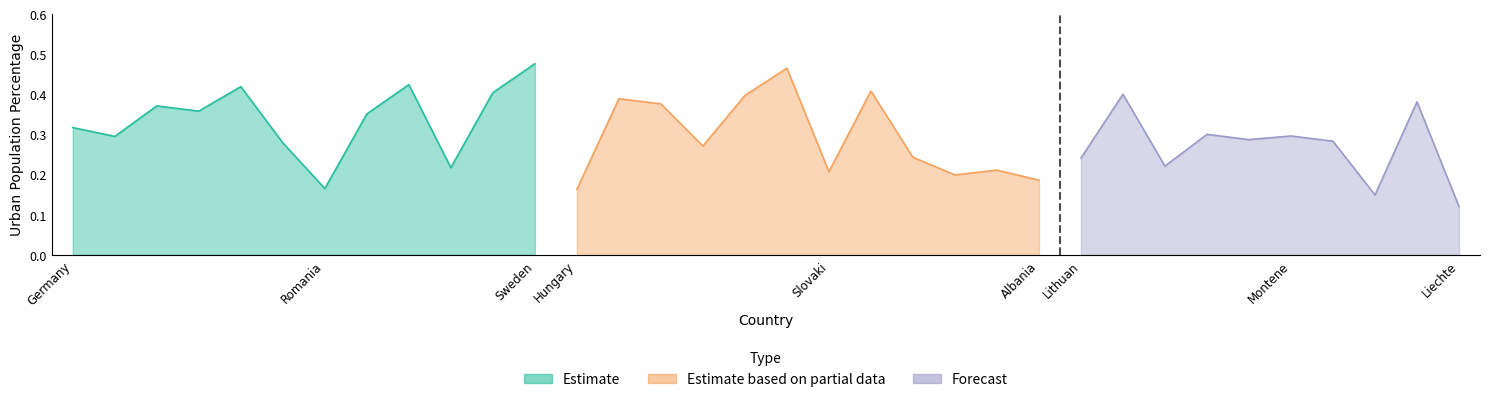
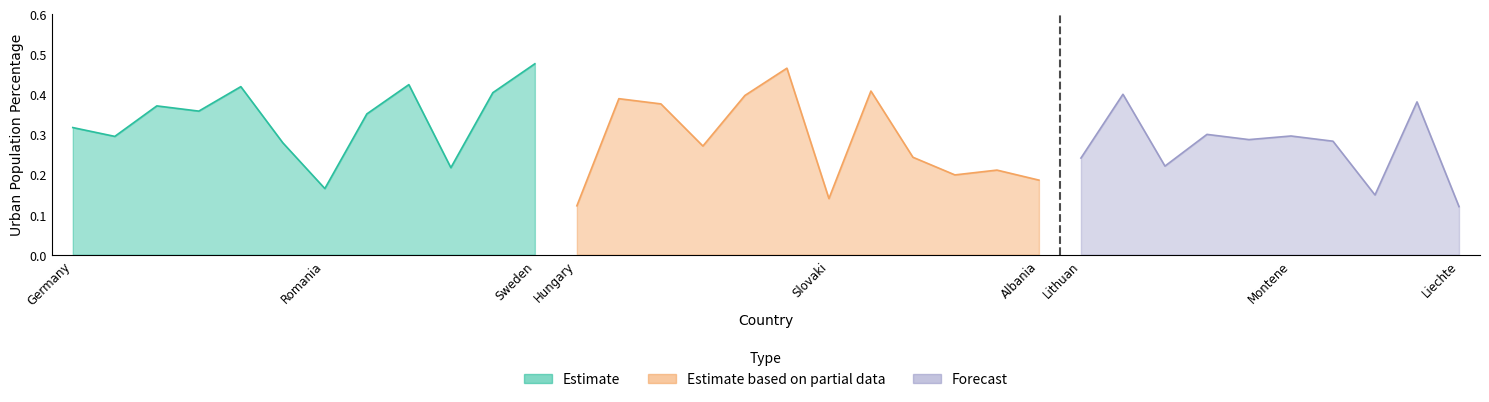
Estimate based on partial data, Hungary: 0.16 -> 0.12
Estimate based on partial data, Slovaki: 0.21 -> 0.14
